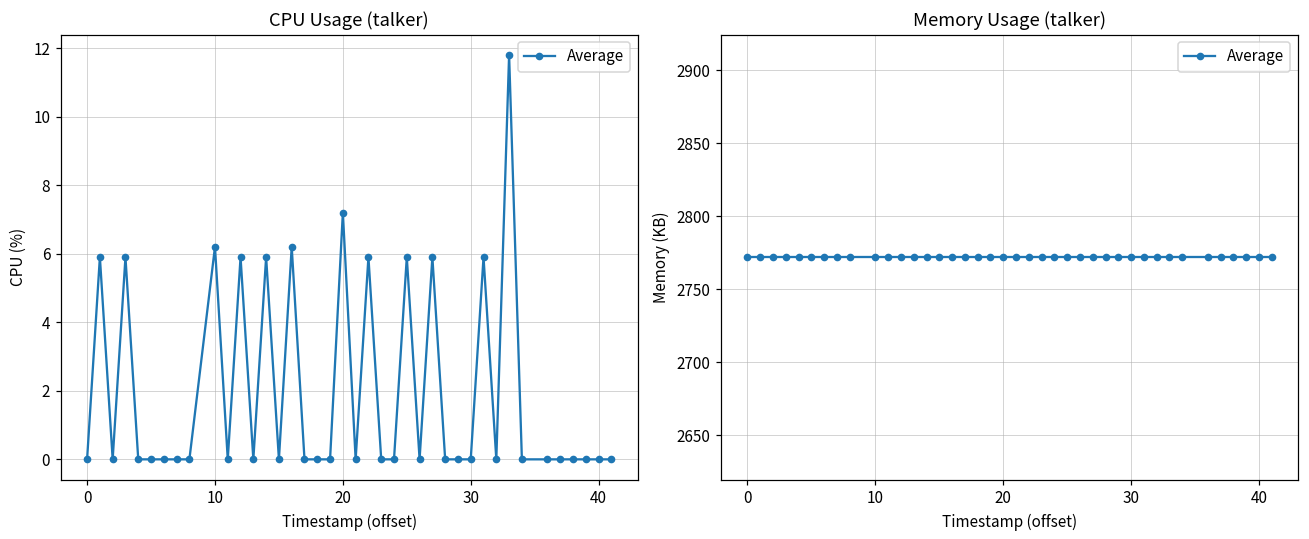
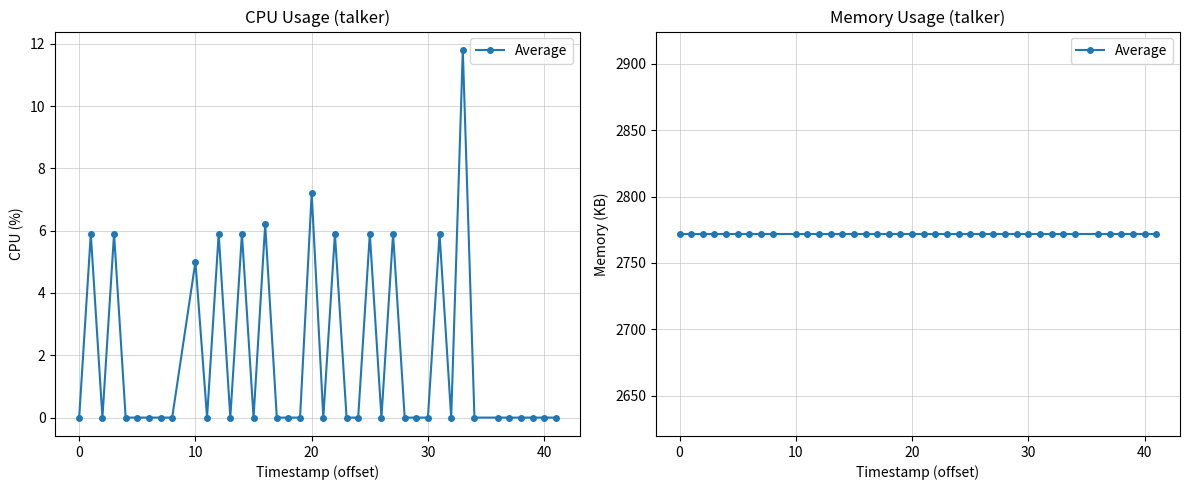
CPU Usage (talker), 10: 6.2 -> 5.0
